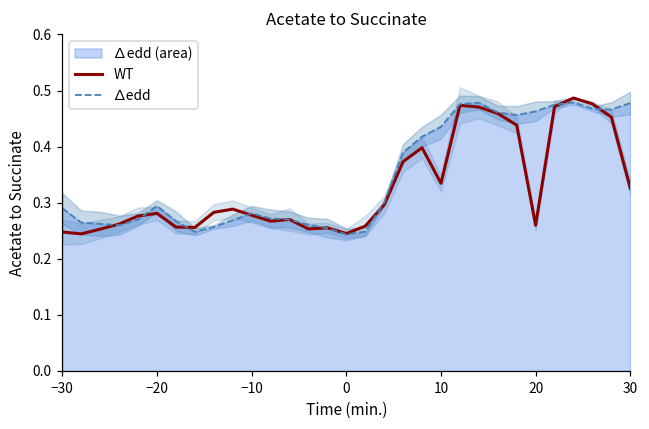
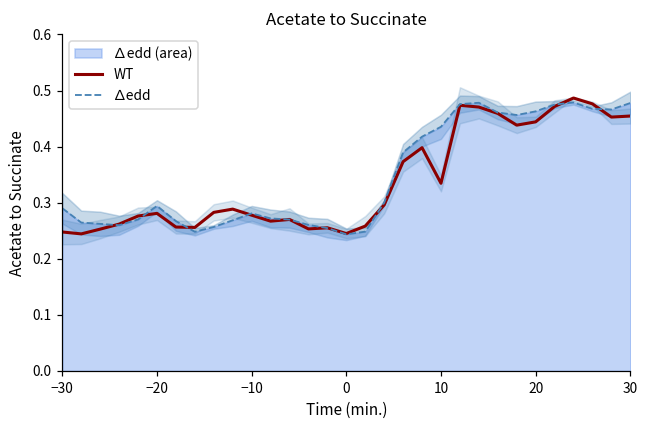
WT, 20: 0.26 -> 0.44
WT, 30: 0.33 -> 0.45
